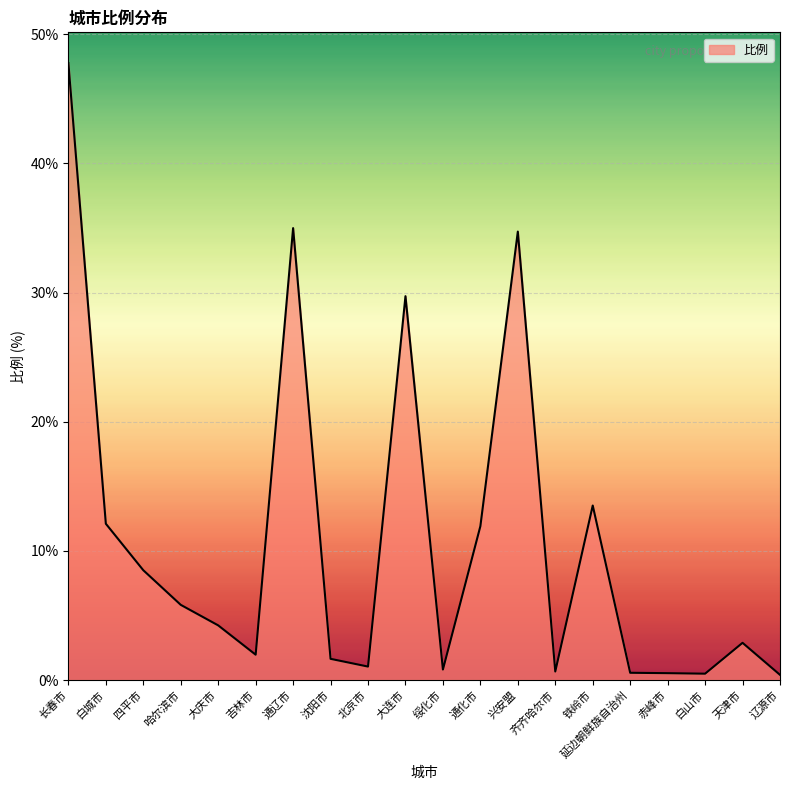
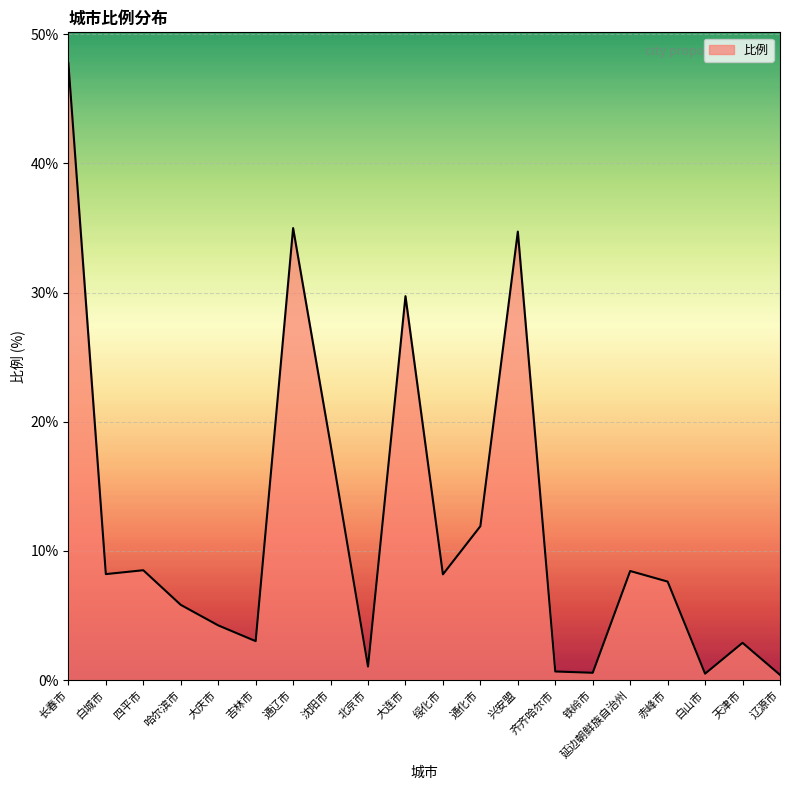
白城市: 12.1% -> 8.2%
吉林市: 2.0% -> 3.0%
沈阳市: 1.6% -> 18.2%
绥化市: 0.8% -> 8.2%
铁岭市: 13.5% -> 0.6%
延边朝鲜族自治州: 0.6% -> 8.4%
赤峰市: 0.5% -> 7.6%
